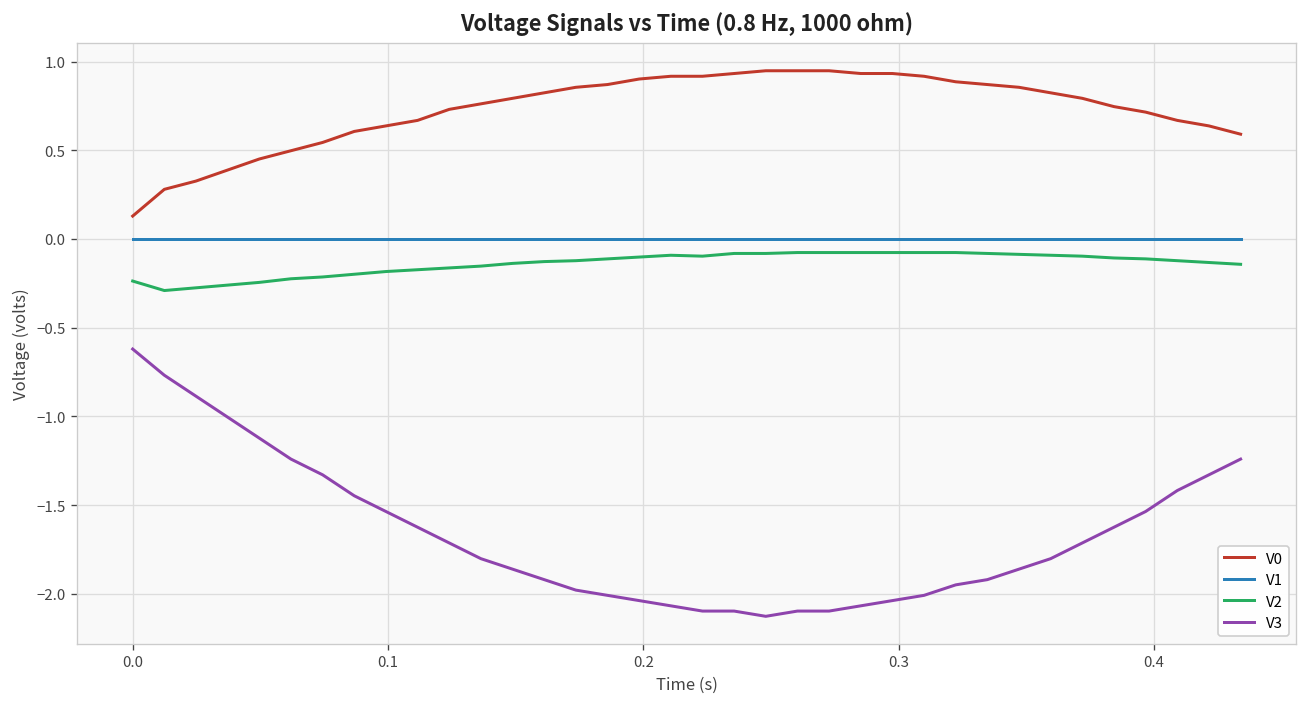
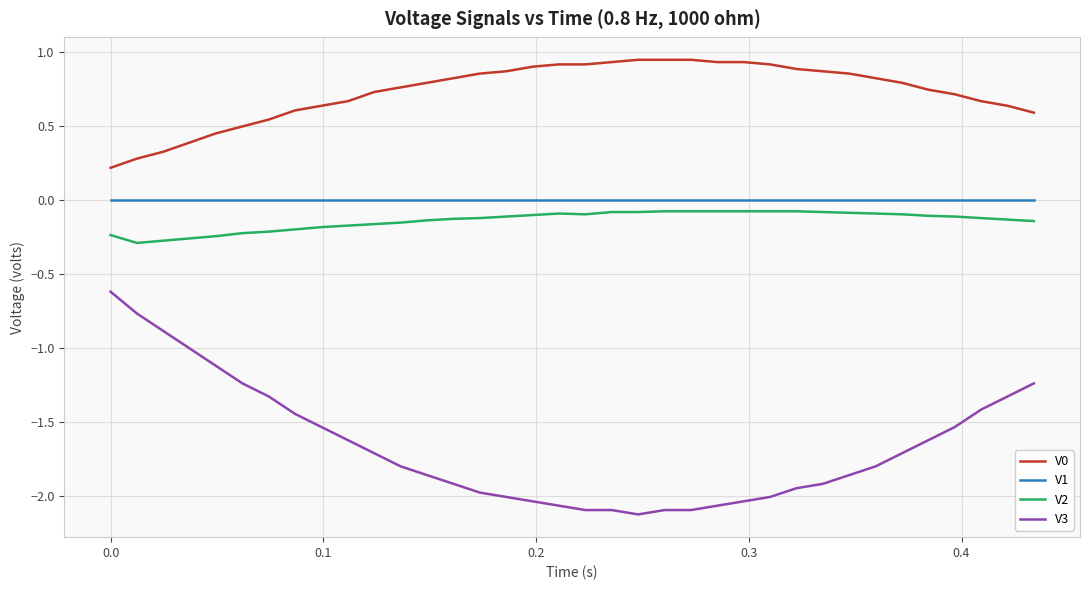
V0, 0.0: 0.13 -> 0.22
